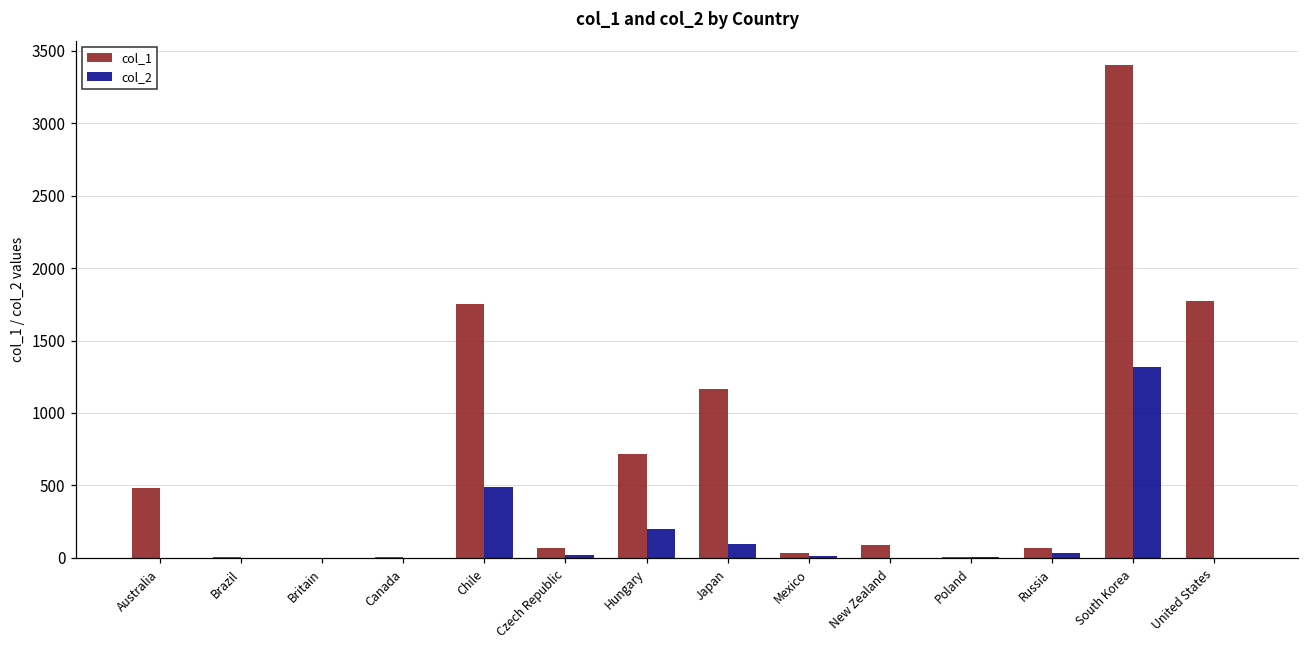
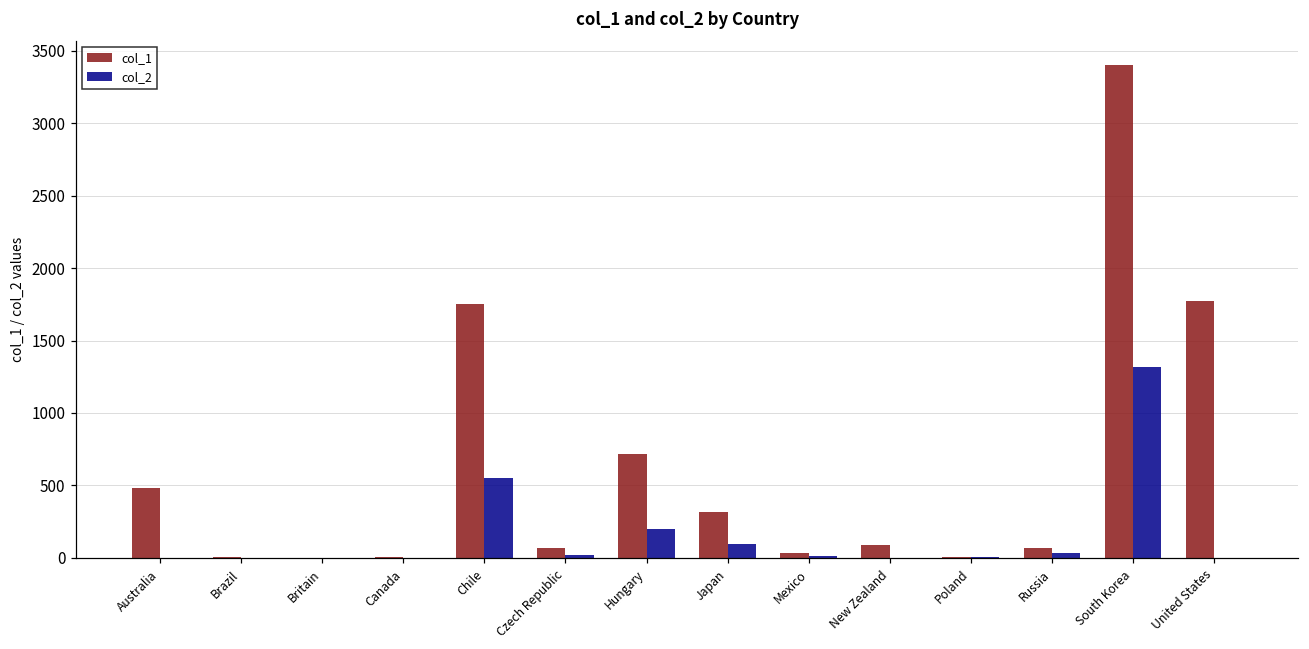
col_2, Chile: 490 -> 550
col_1, Japan: 1160 -> 320
